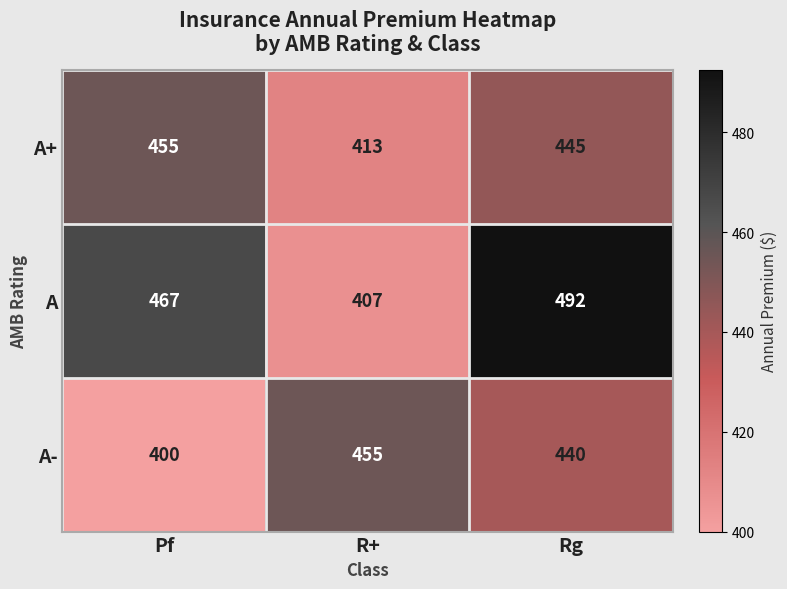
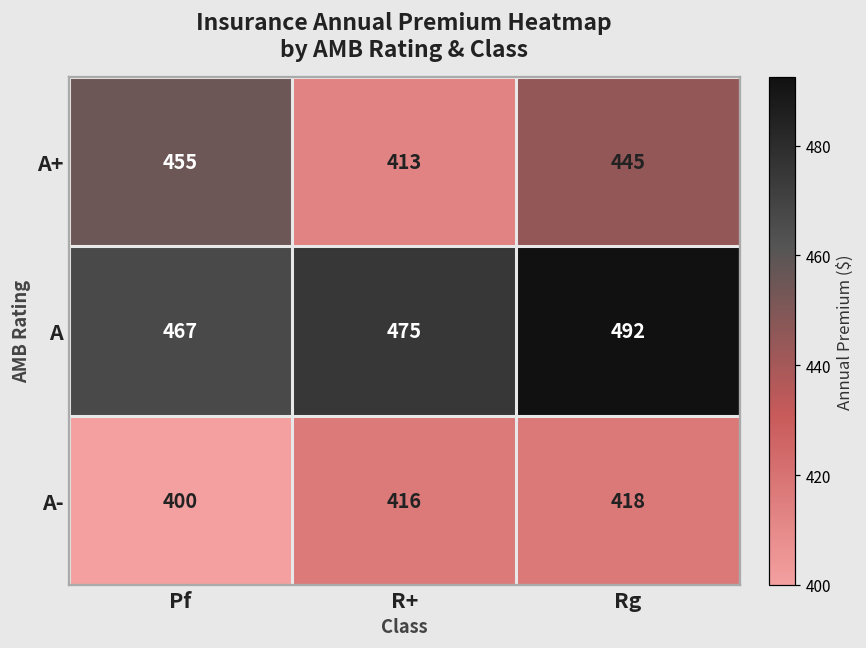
A, R+: 407 -> 475
A-, R+: 455 -> 416
A-, Rg: 440 -> 418
